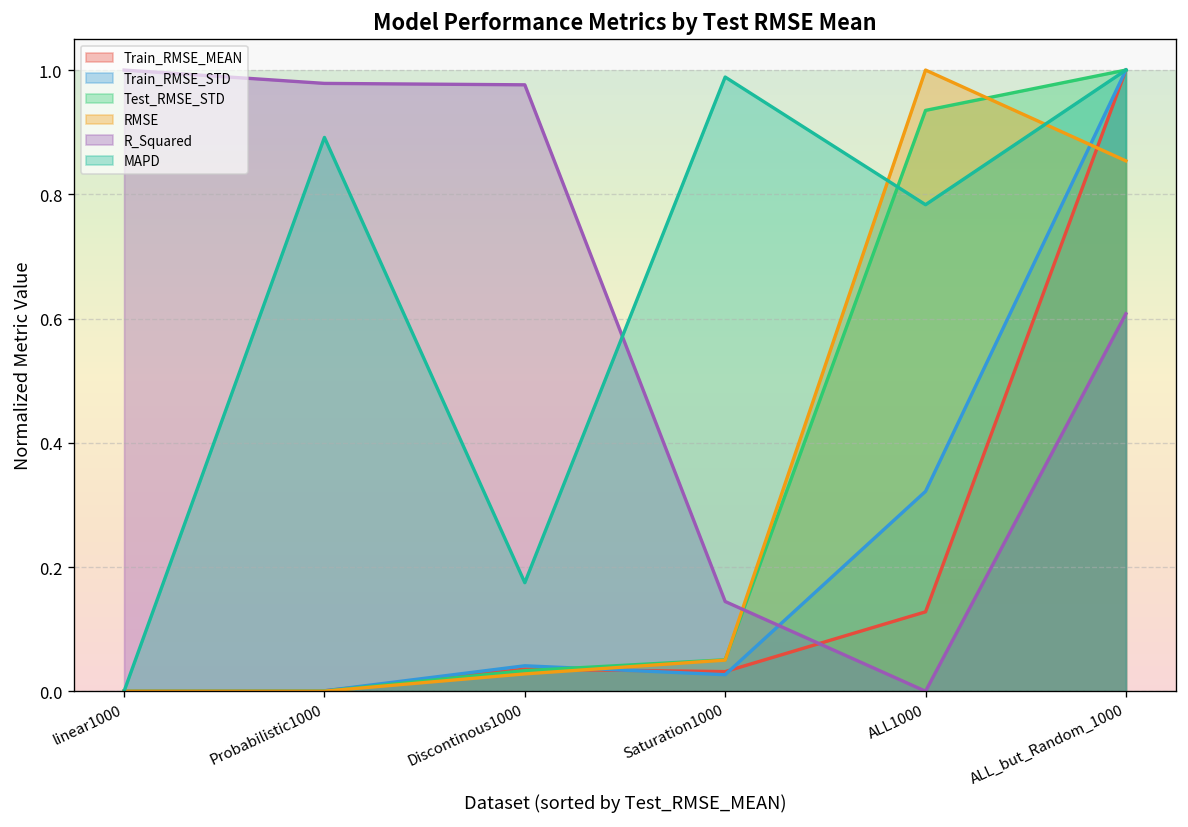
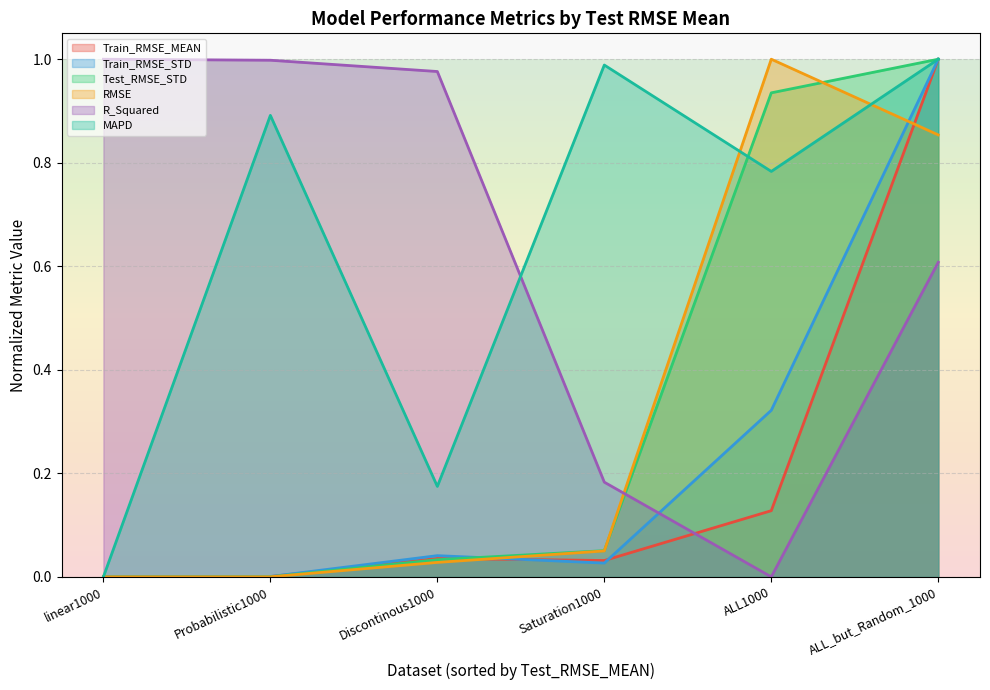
R_Squared, Probabilistic1000: 0.98 -> 1.00
R_Squared, Saturation1000: 0.14 -> 0.18
